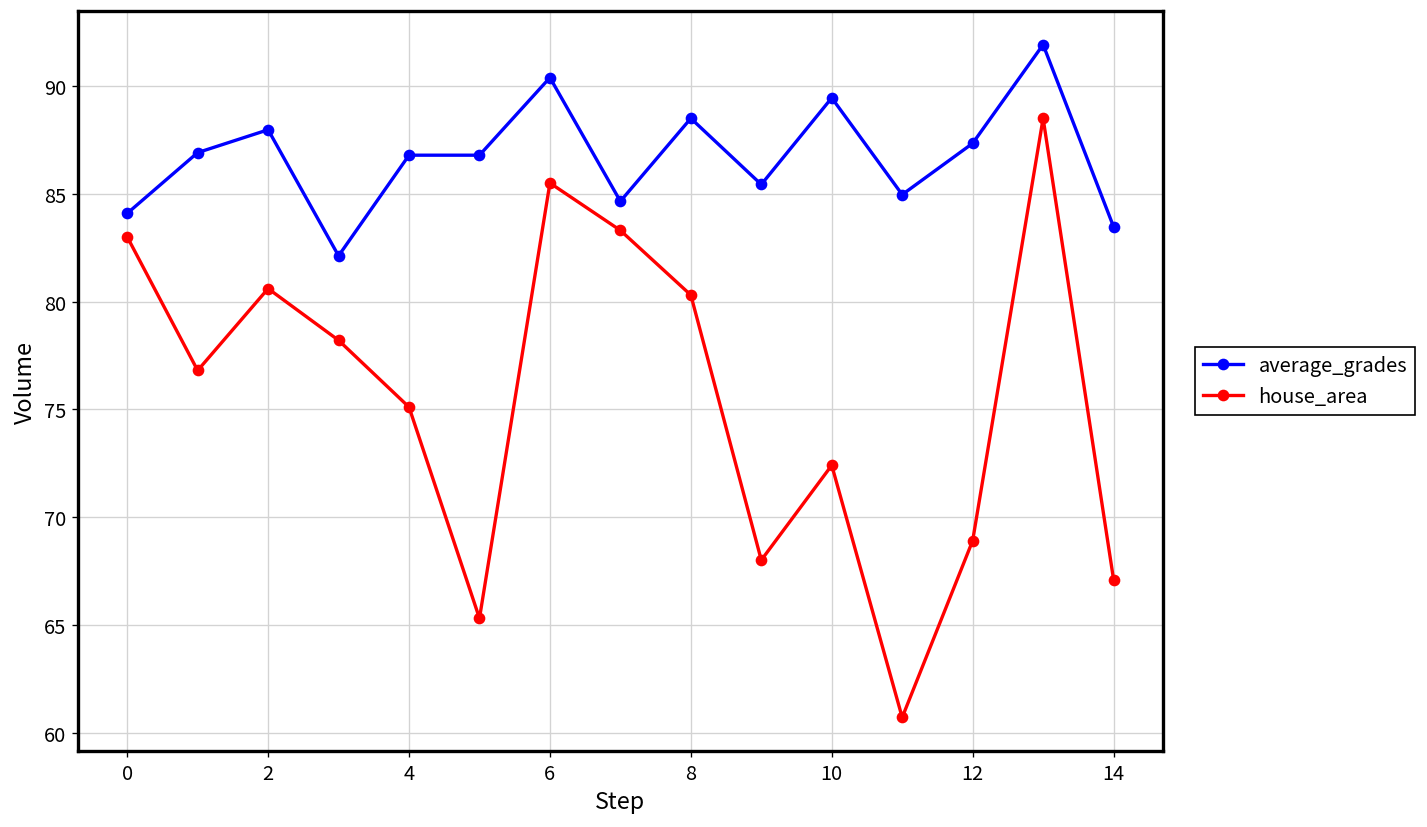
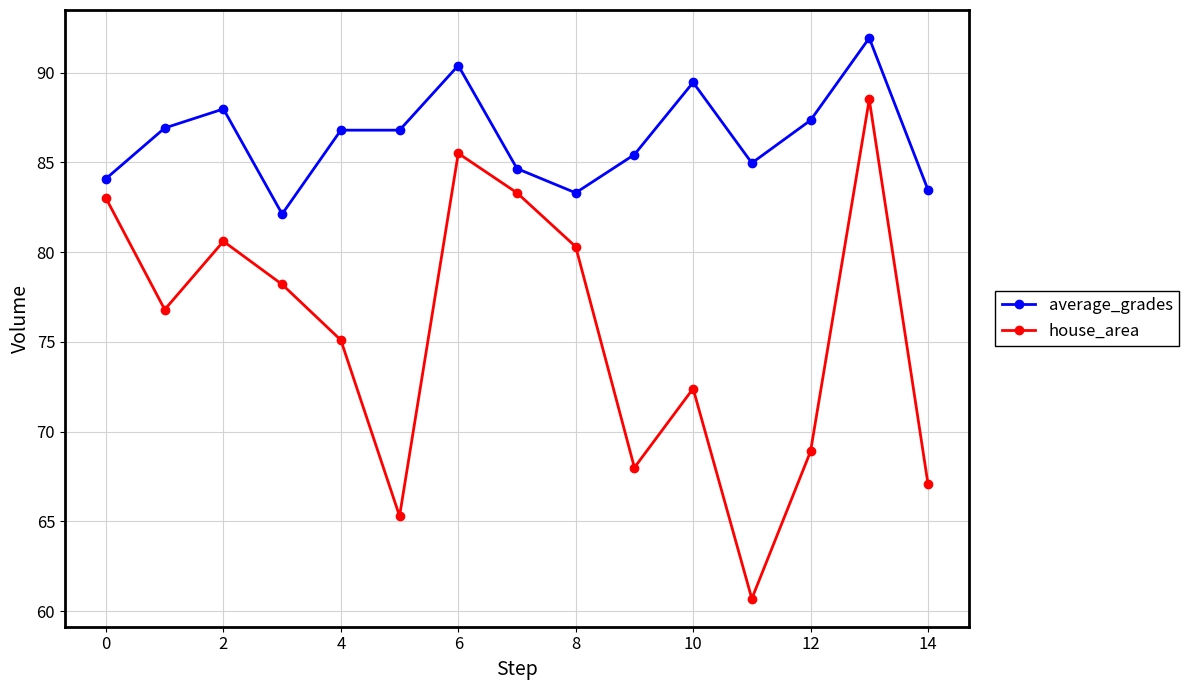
average_grades, 8: 88.5 -> 83.3
